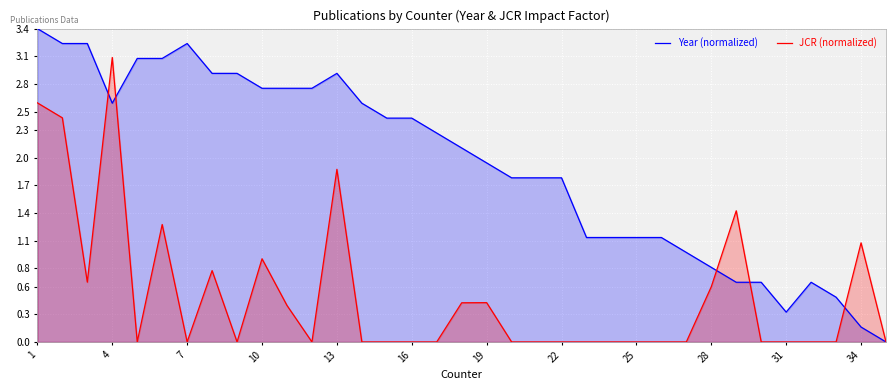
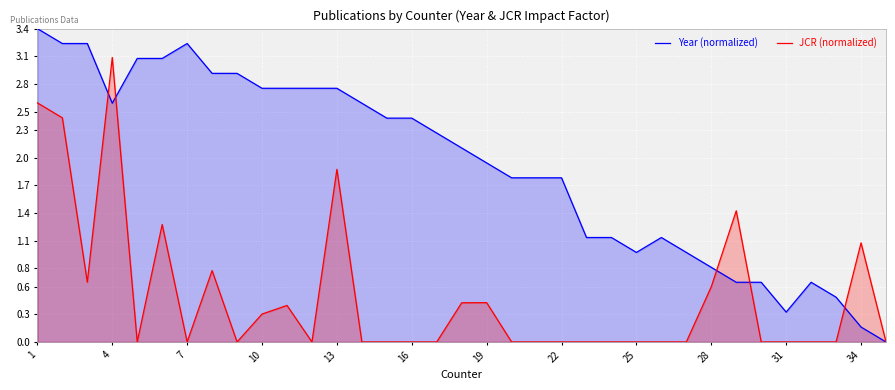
JCR (normalized), 10: 0.9 -> 0.3
Year (normalized), 13: 2.9 -> 2.8
Year (normalized), 25: 1.1 -> 1.0
